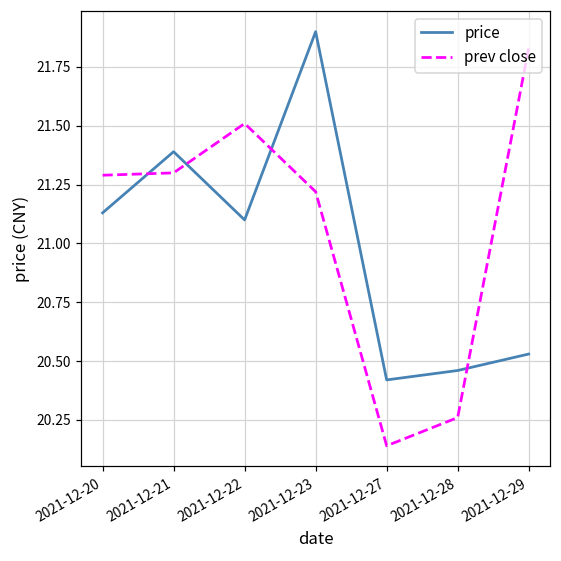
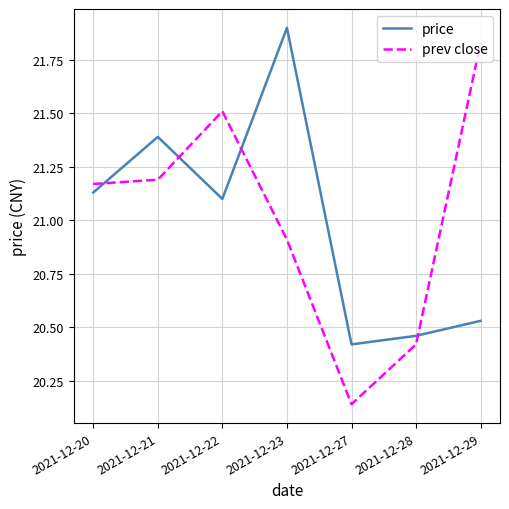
prev close, 2021-12-20: 21.29 -> 21.17
prev close, 2021-12-21: 21.30 -> 21.19
prev close, 2021-12-23: 21.22 -> 20.91
prev close, 2021-12-28: 20.26 -> 20.42
